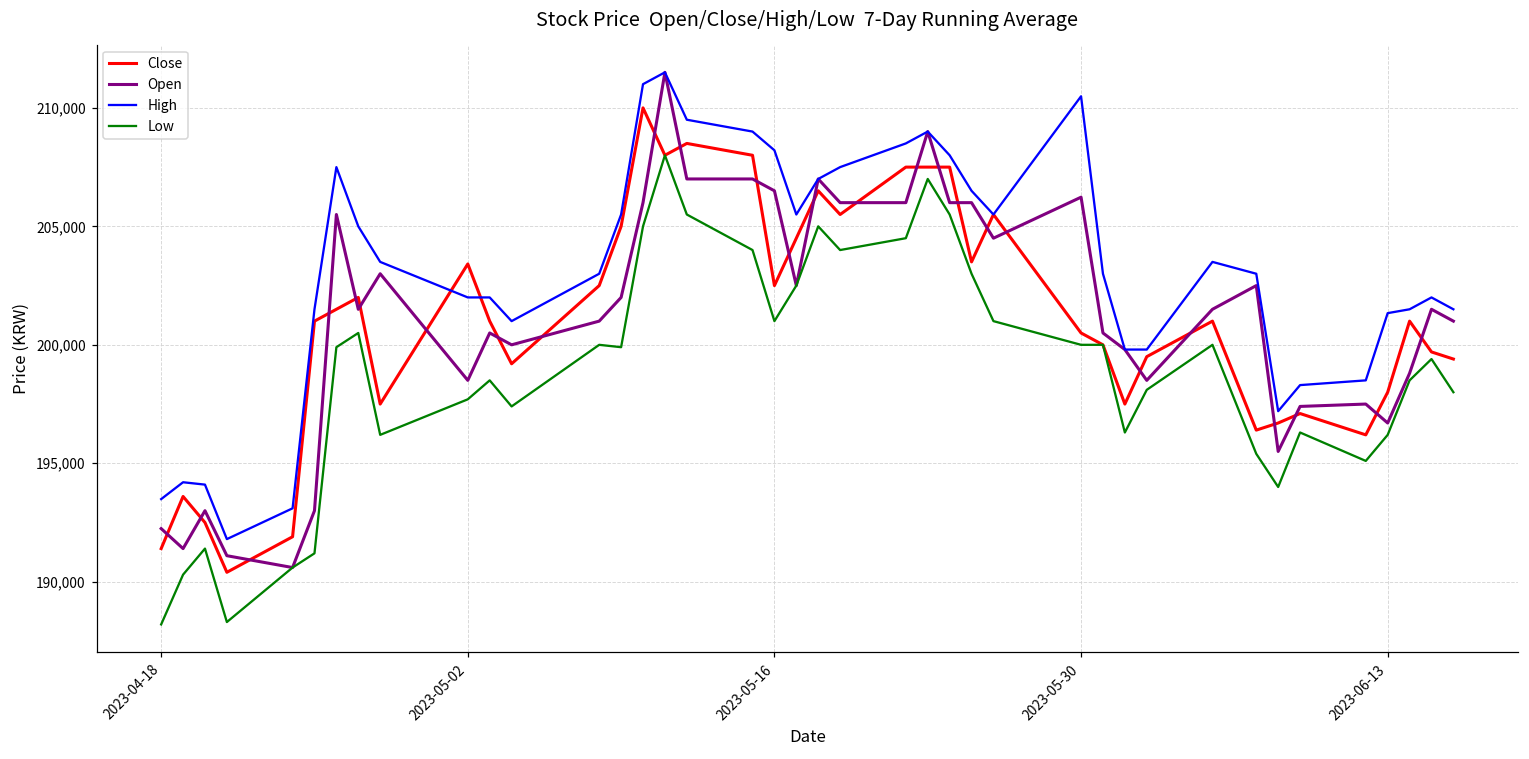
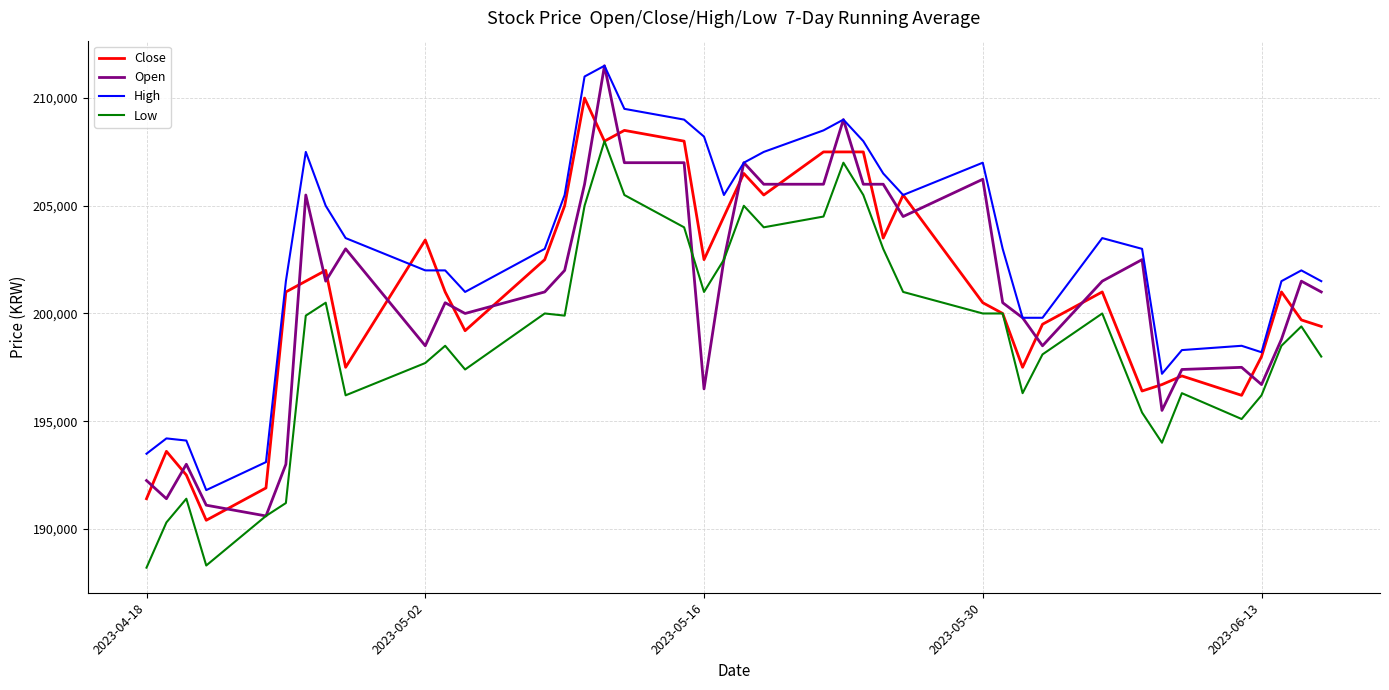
Open, 2023-05-16: 206,500 -> 196,500
High, 2023-05-30: 210,500 -> 207,000
High, 2023-06-13: 201,300 -> 198,200
